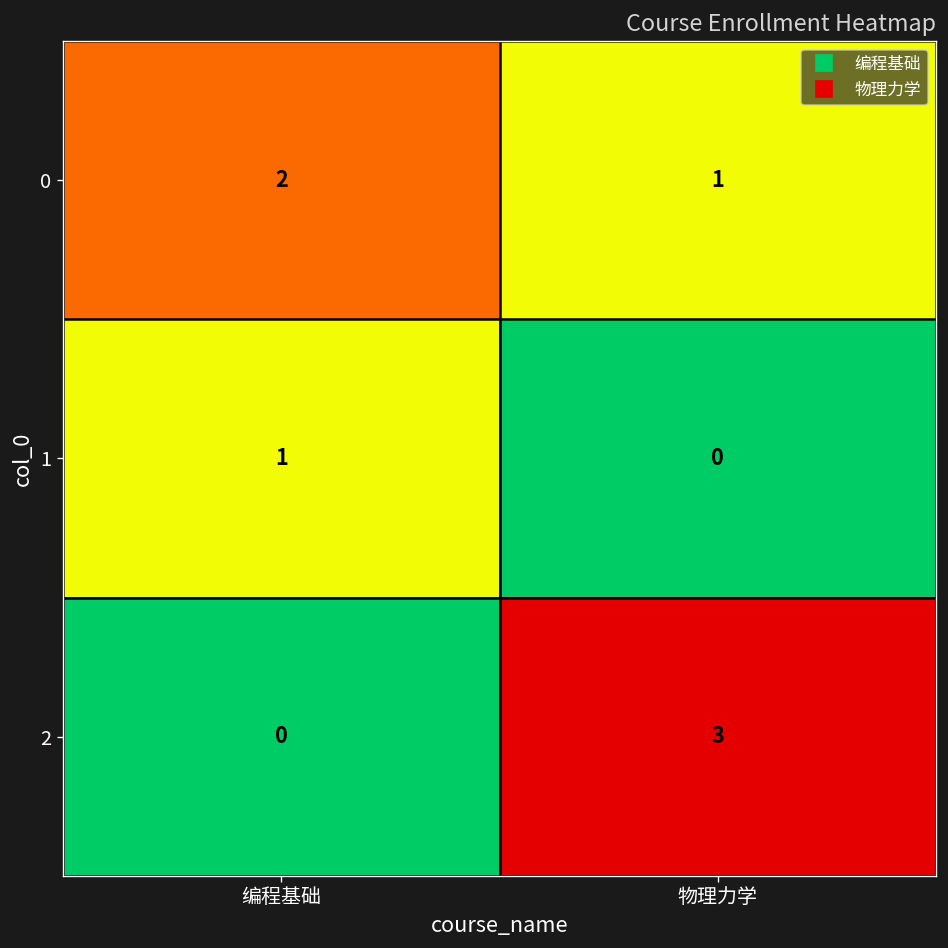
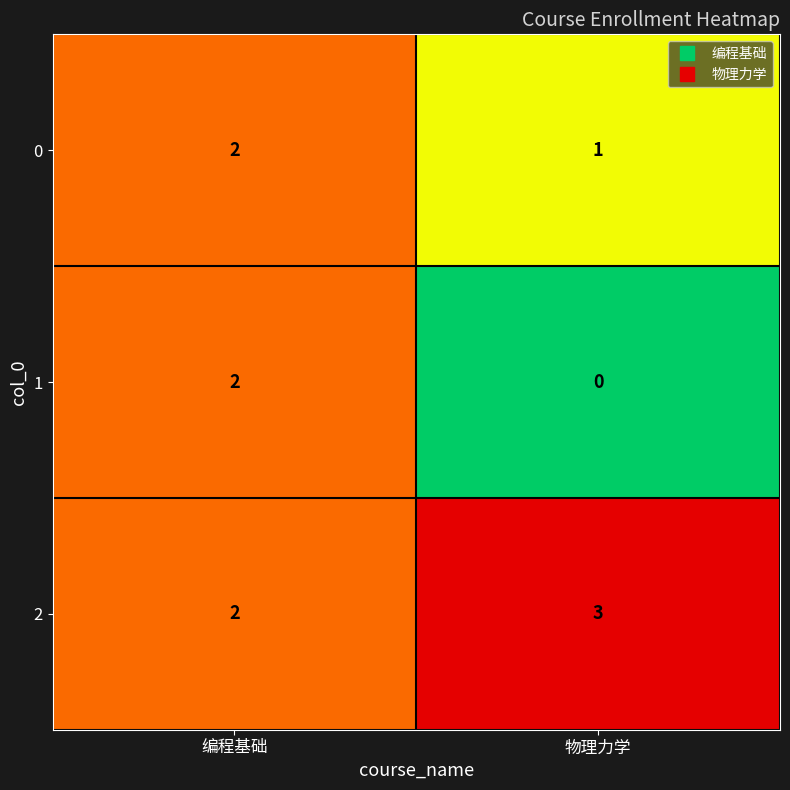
1, 编程基础: 1 -> 2
2, 编程基础: 0 -> 2
